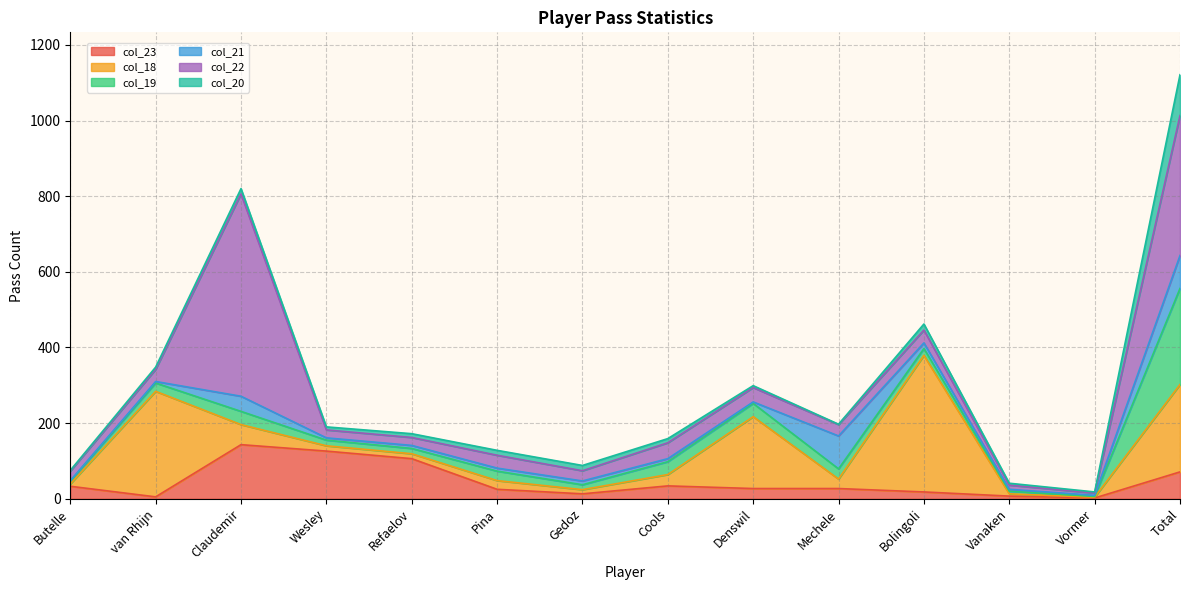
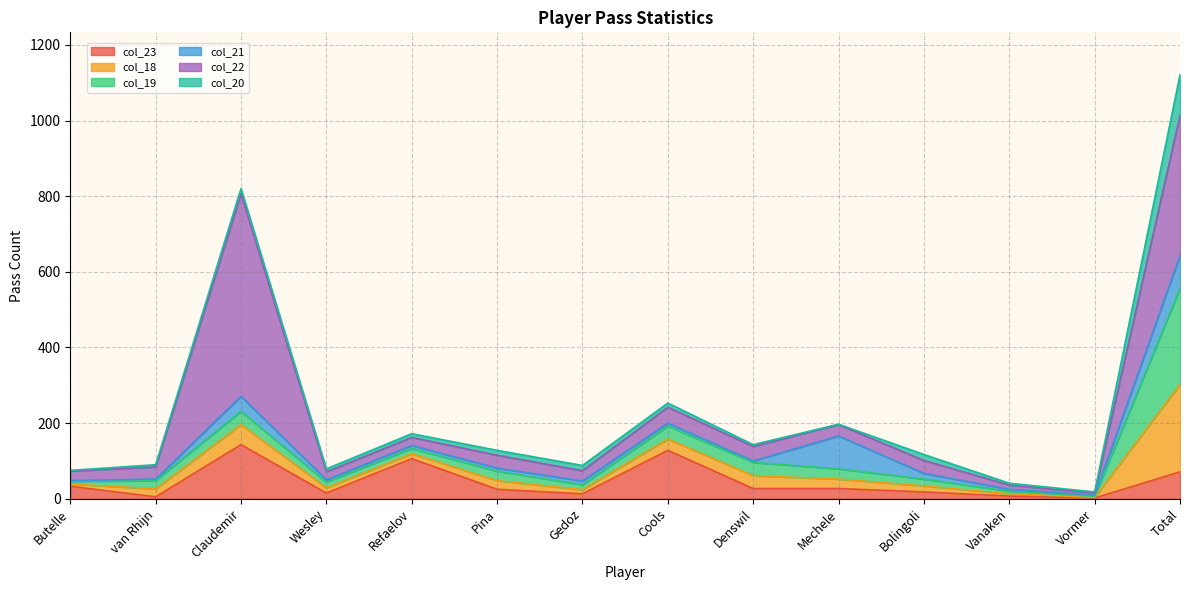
col_18, van Rhijn: 280 -> 20
col_23, Wesley: 130 -> 20
col_23, Cools: 30 -> 130
col_18, Denswil: 190 -> 30
col_18, Bolingoli: 360 -> 20
